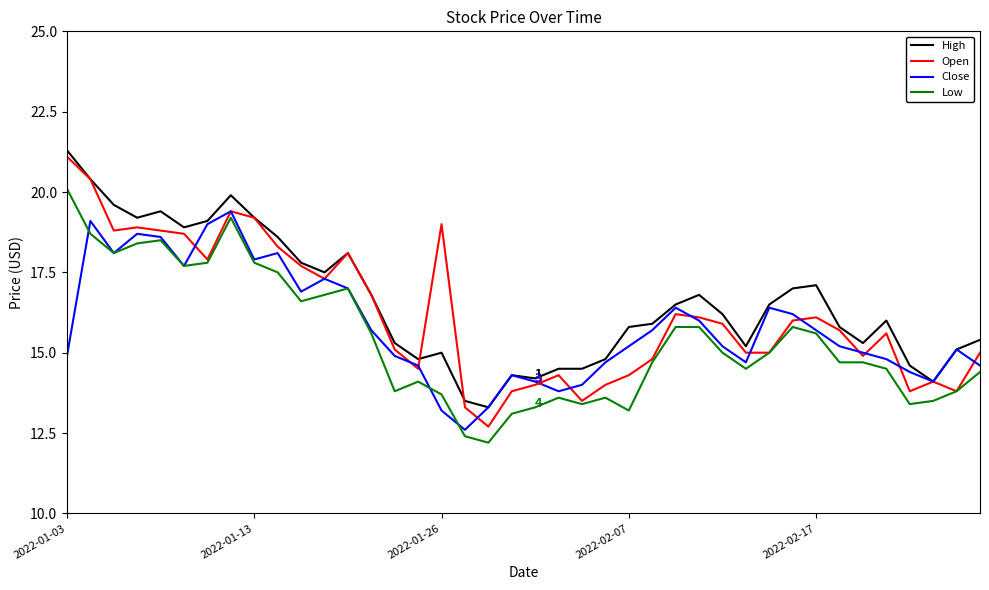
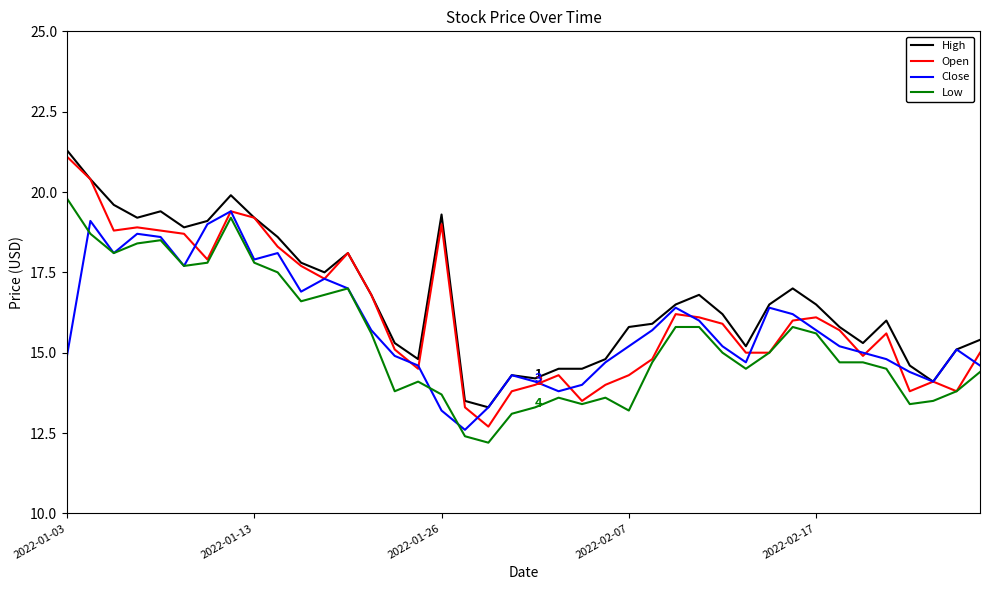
Low, 2022-01-03: 20.1 -> 19.8
High, 2022-01-26: 15.0 -> 19.3
High, 2022-02-17: 17.1 -> 16.5
